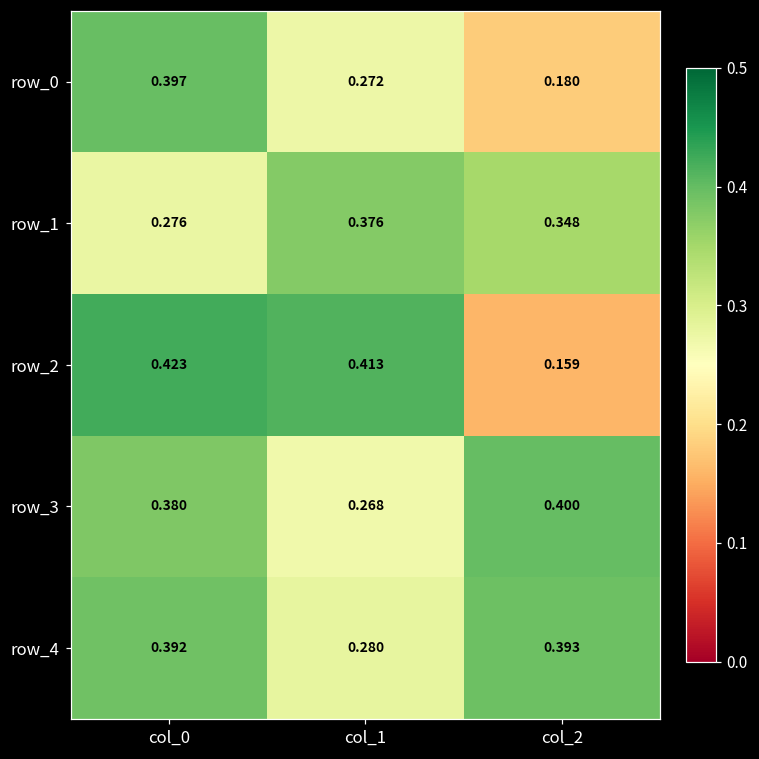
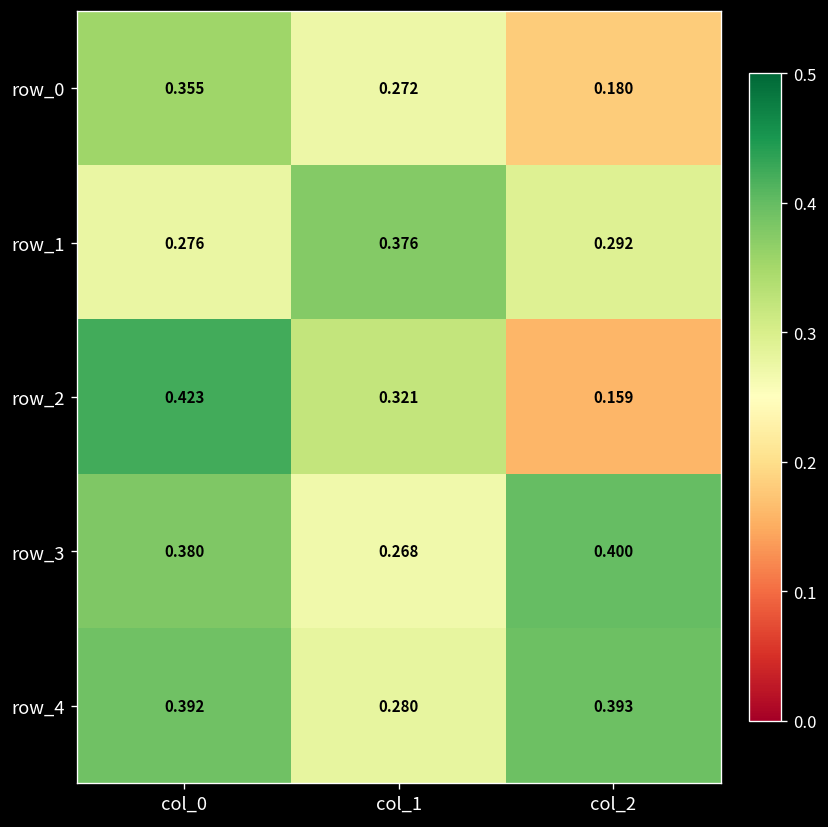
row_0, col_0: 0.397 -> 0.355
row_1, col_2: 0.348 -> 0.292
row_2, col_1: 0.413 -> 0.321
